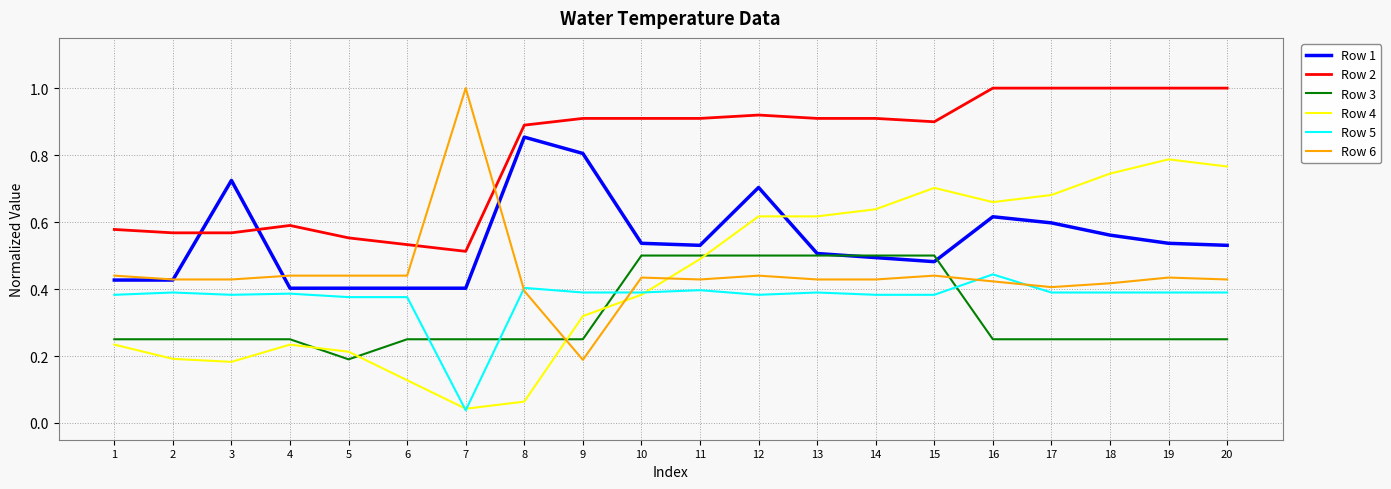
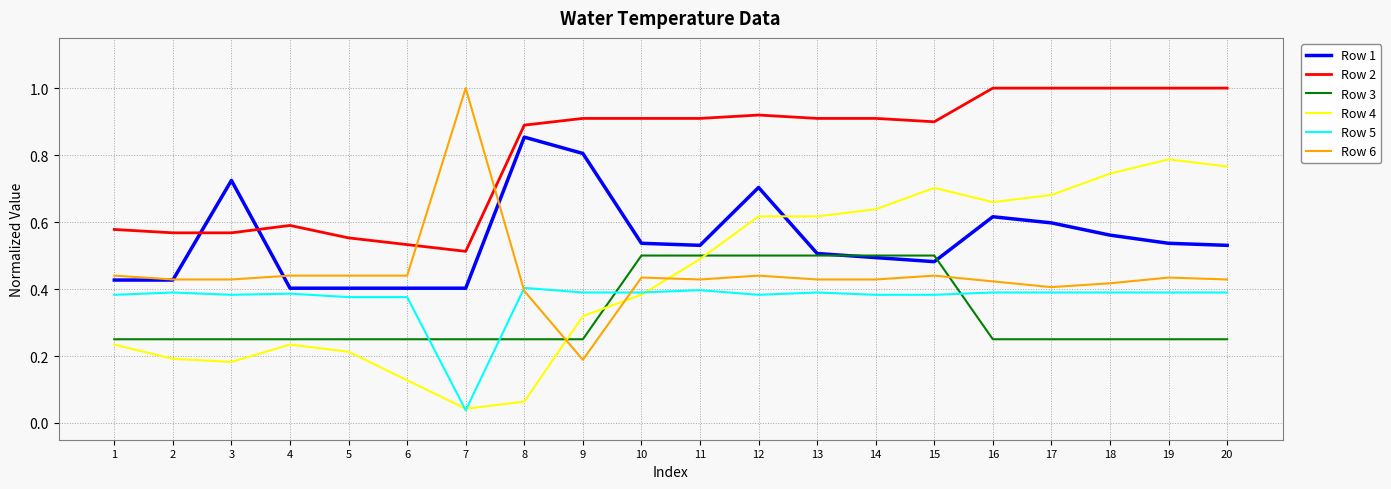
Row 3, 5: 0.19 -> 0.25
Row 5, 16: 0.44 -> 0.39
